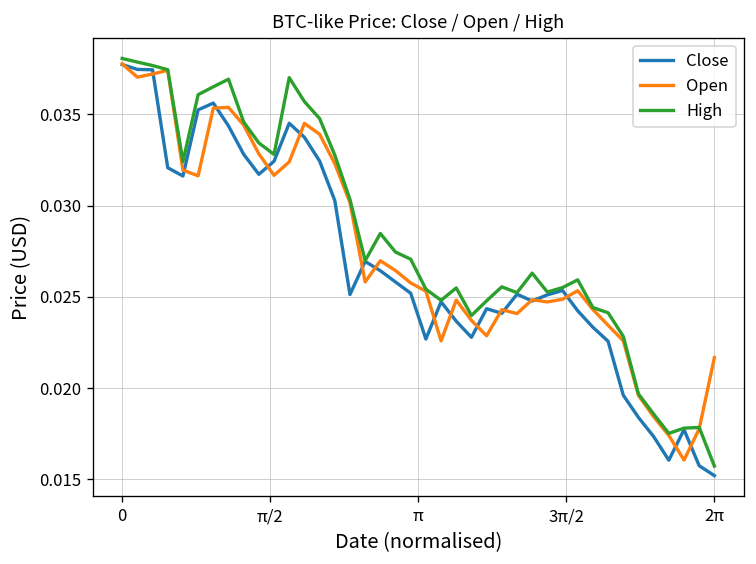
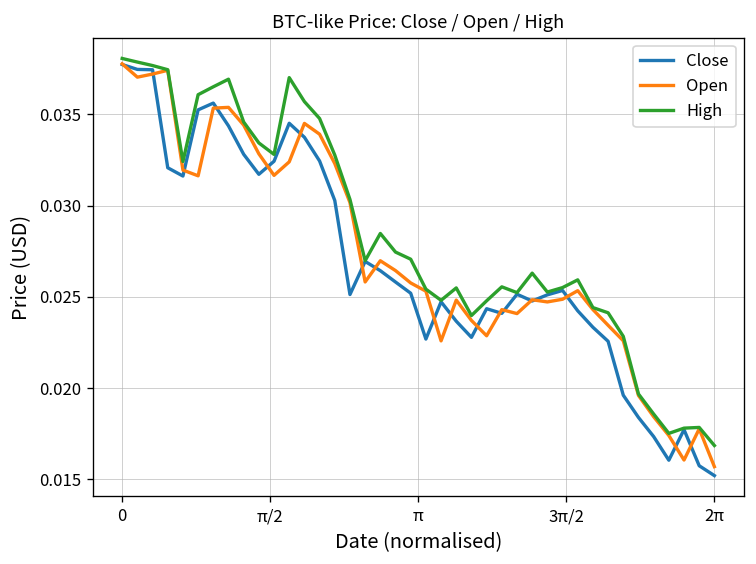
Open, 2π: 0.0217 -> 0.0157
High, 2π: 0.0157 -> 0.0169
